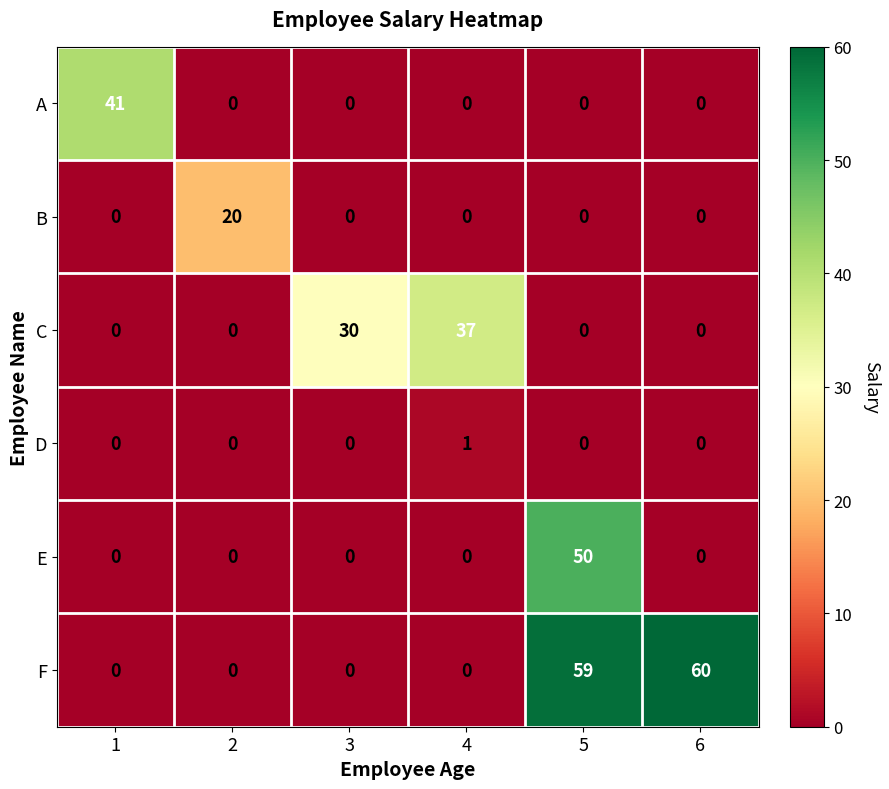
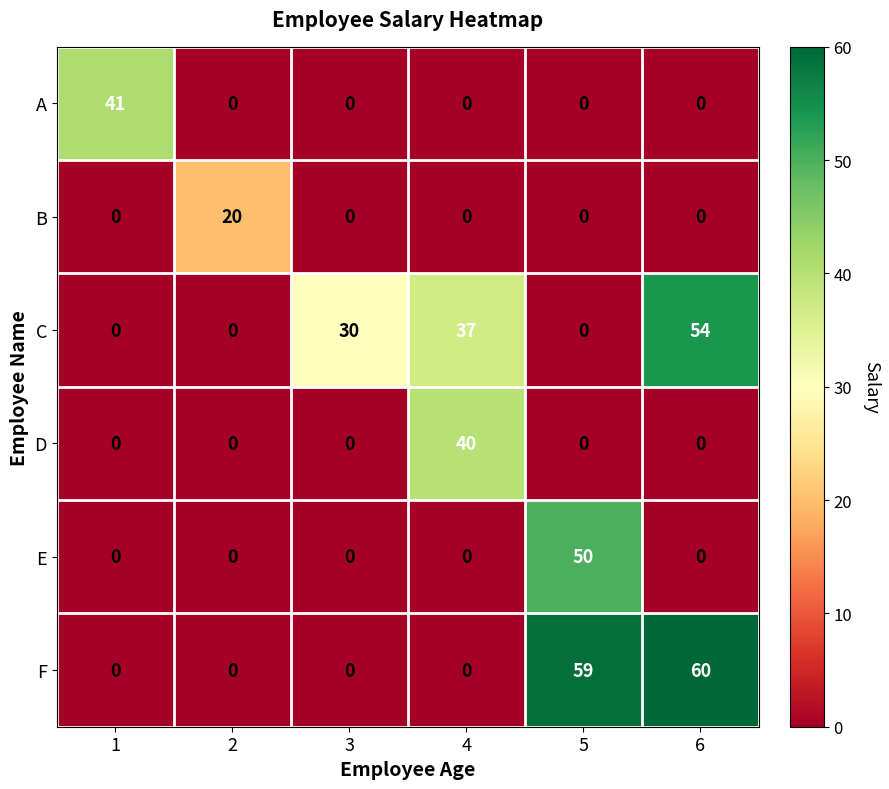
C, 6: 0 -> 54
D, 4: 1 -> 40
